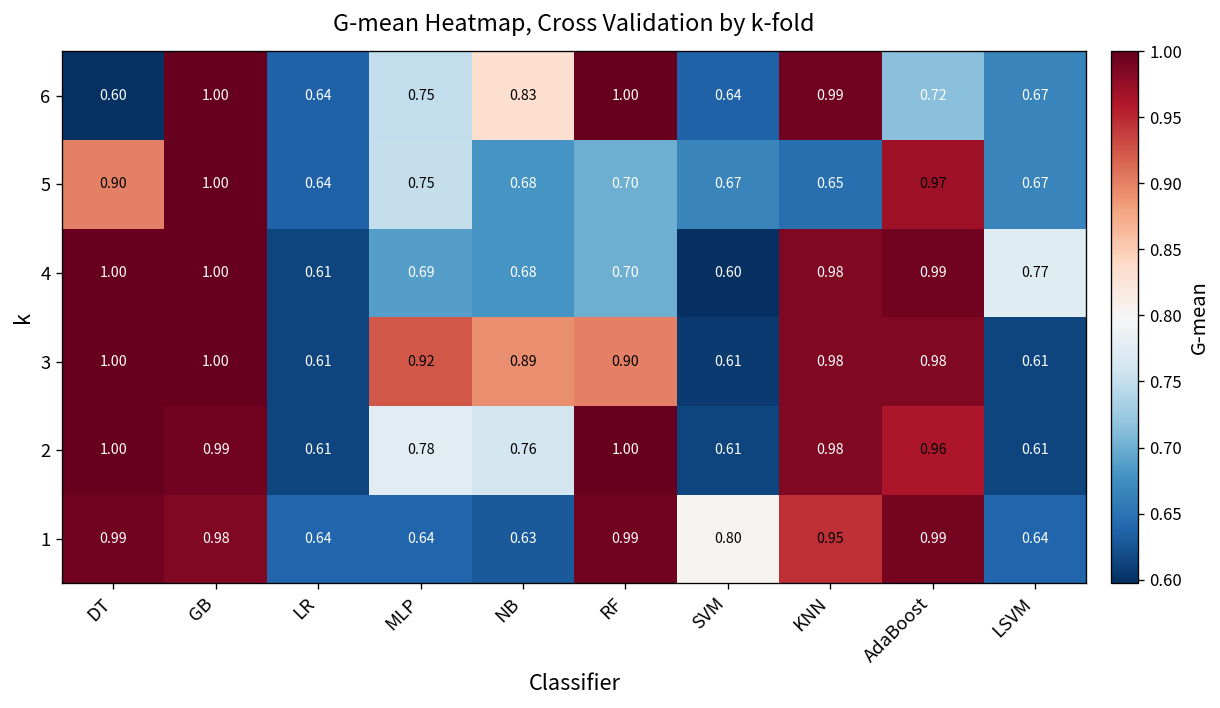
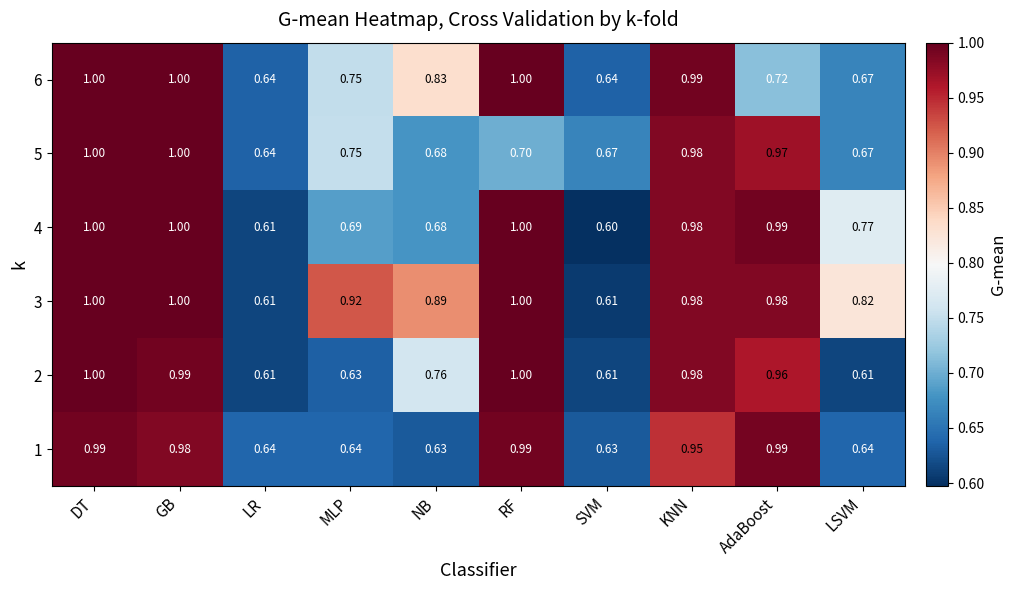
6, DT: 0.60 -> 1.00
5, DT: 0.90 -> 1.00
5, KNN: 0.65 -> 0.98
4, RF: 0.70 -> 1.00
3, RF: 0.90 -> 1.00
3, LSVM: 0.61 -> 0.82
2, MLP: 0.78 -> 0.63
1, SVM: 0.80 -> 0.63
